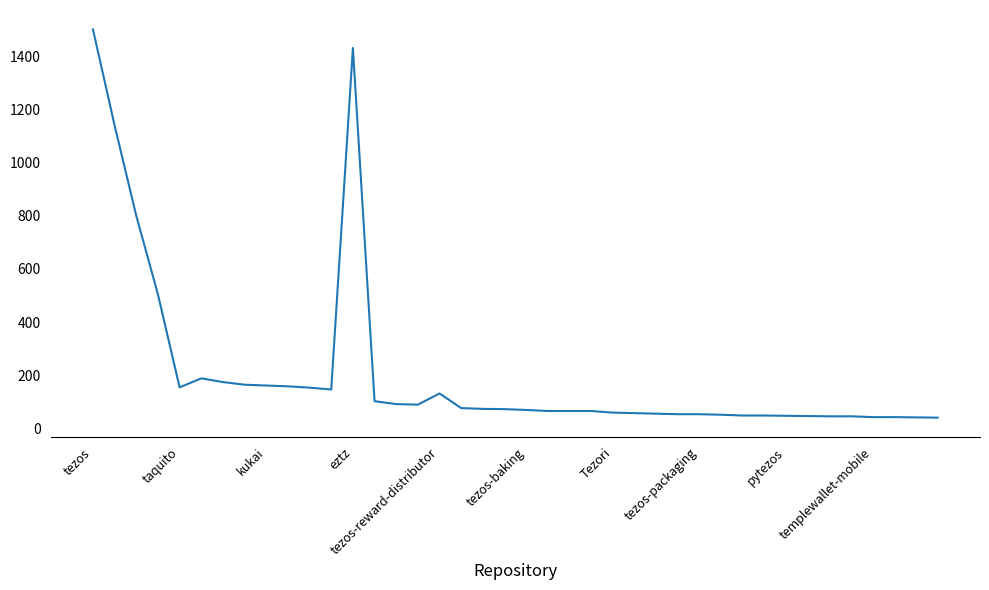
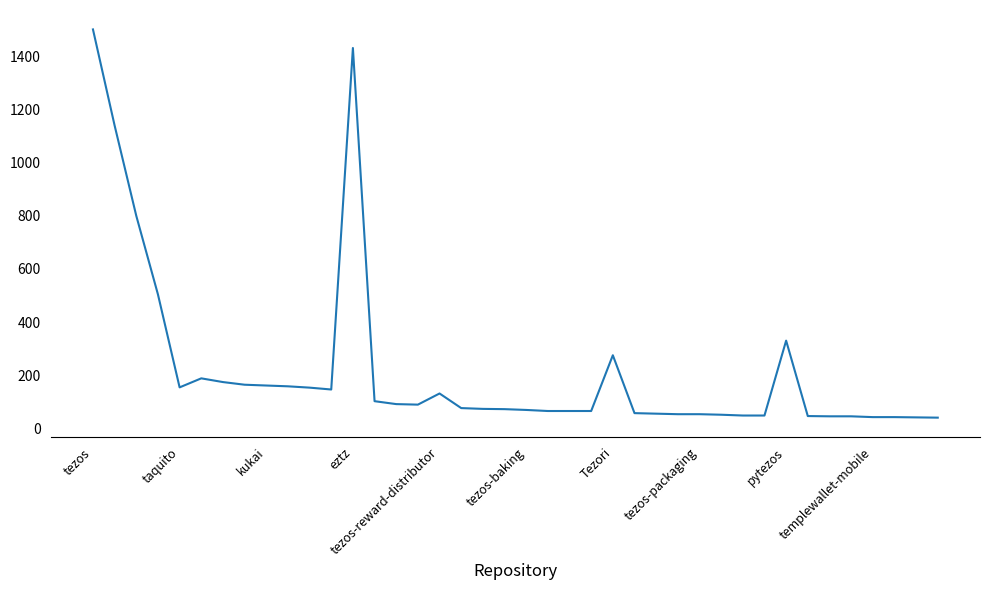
Tezori: 60 -> 280
pytezos: 50 -> 330
